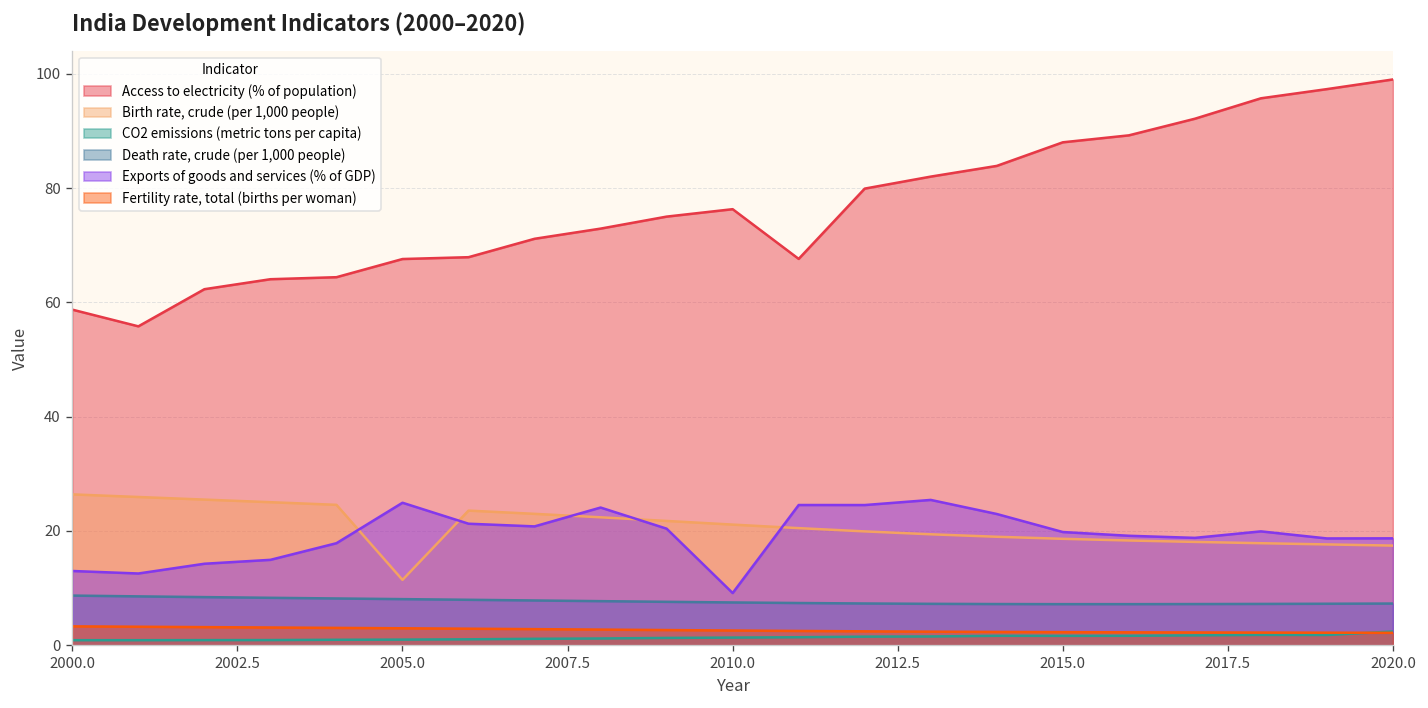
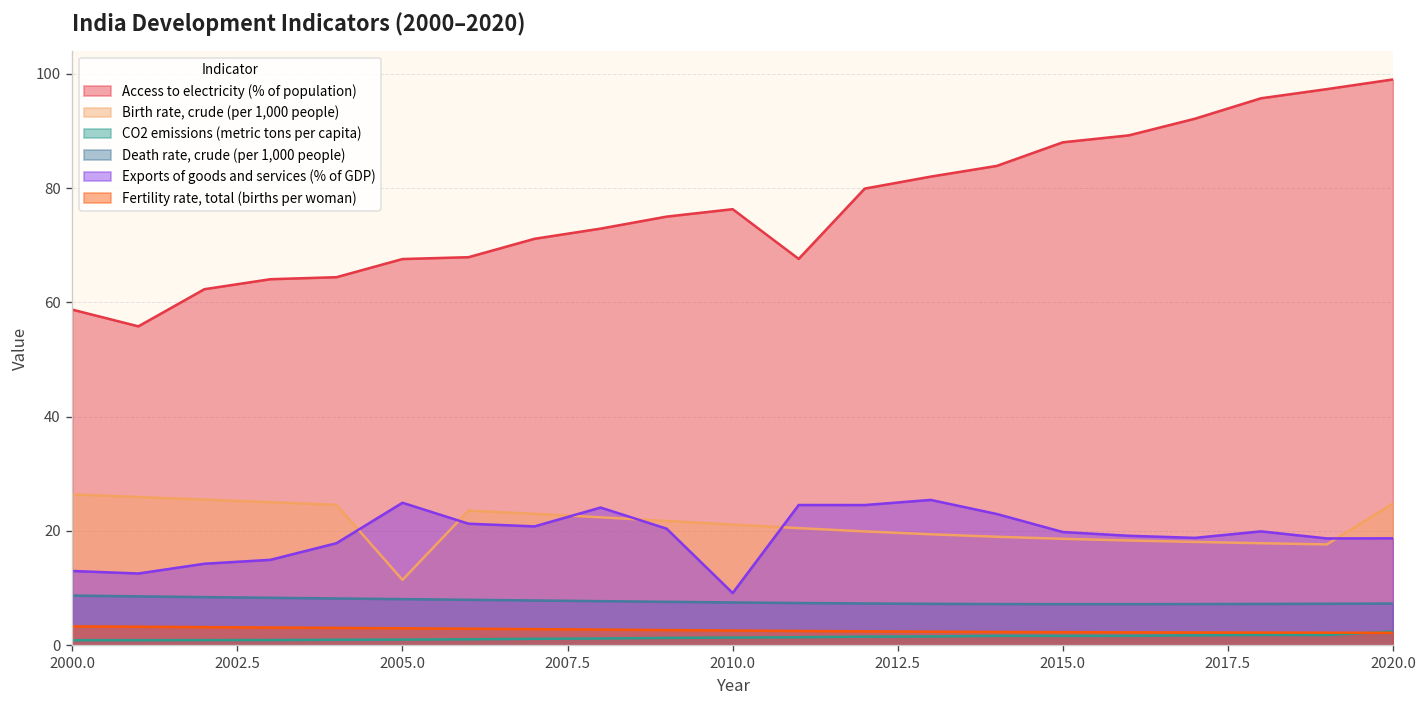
Birth rate, crude (per 1,000 people), 2020.0: 17 -> 25
